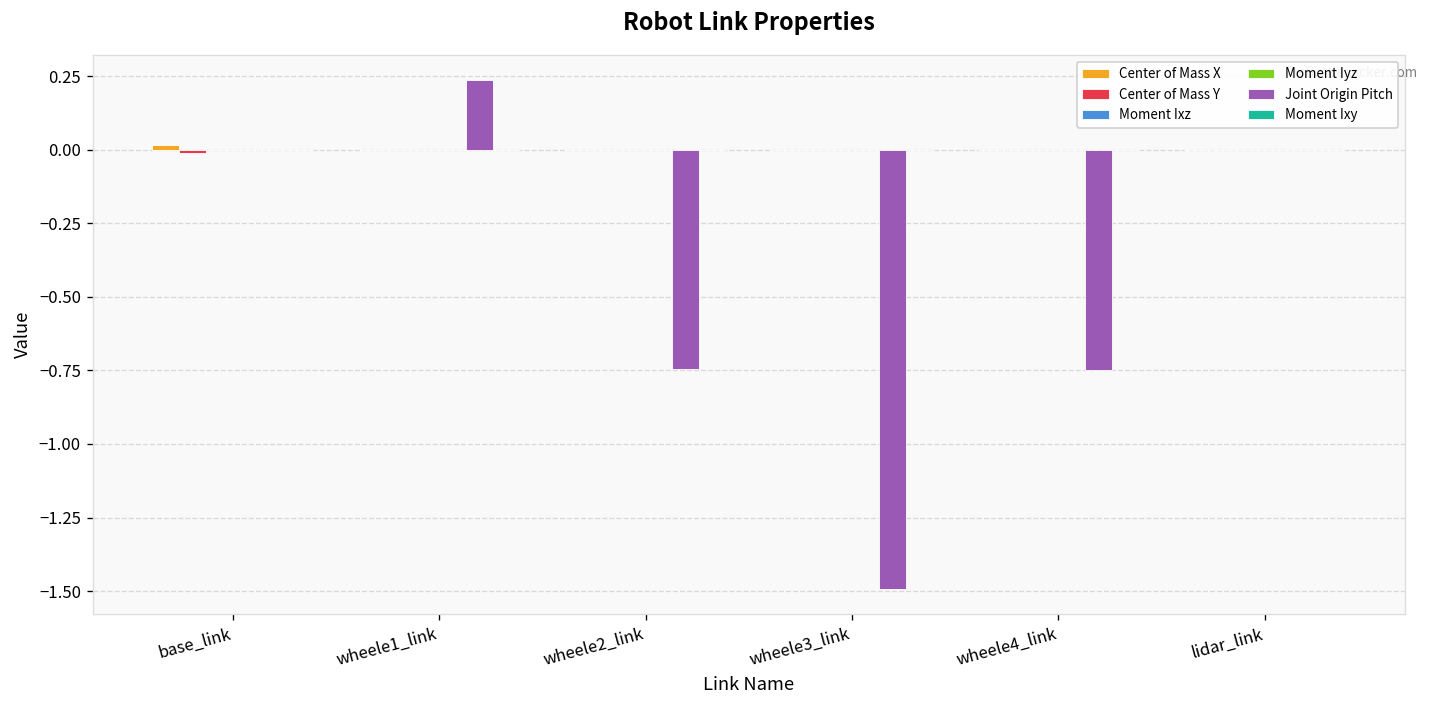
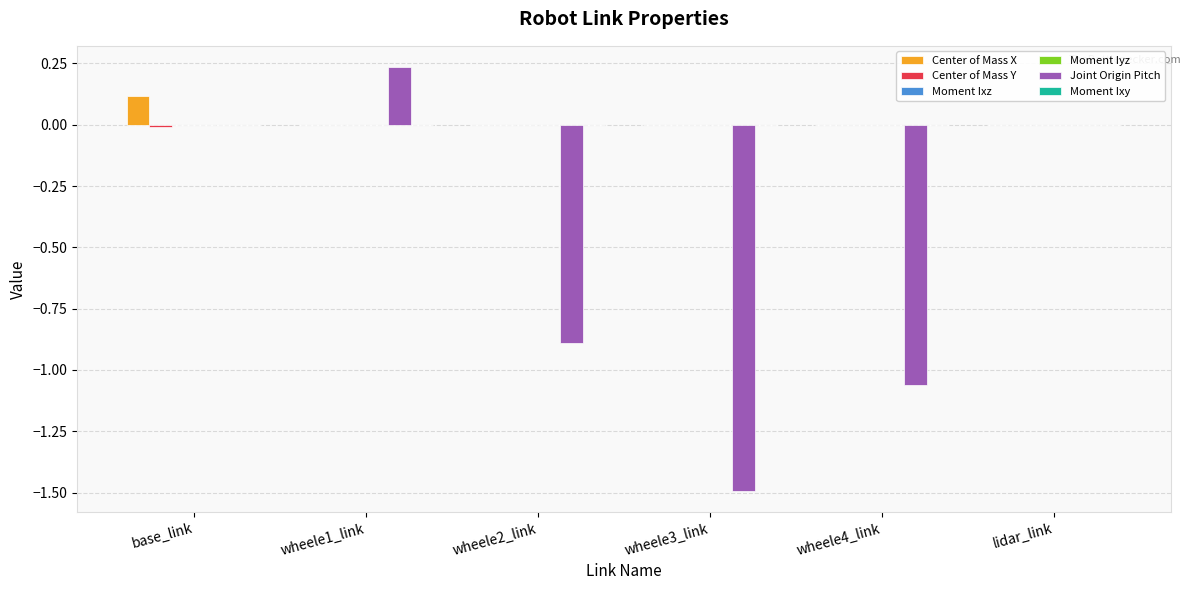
Center of Mass X, base_link: 0.02 -> 0.12
Joint Origin Pitch, wheele2_link: -0.75 -> -0.89
Joint Origin Pitch, wheele4_link: -0.75 -> -1.06
